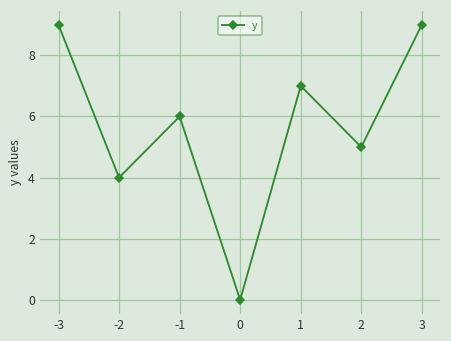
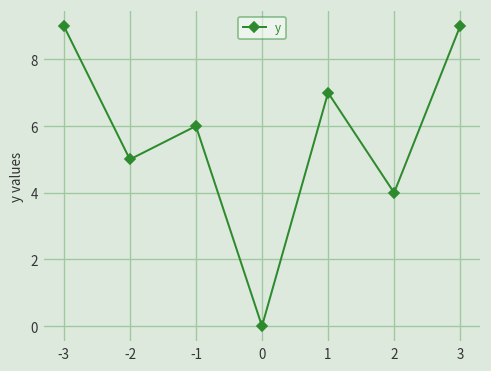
-2: 4 -> 5
2: 5 -> 4
